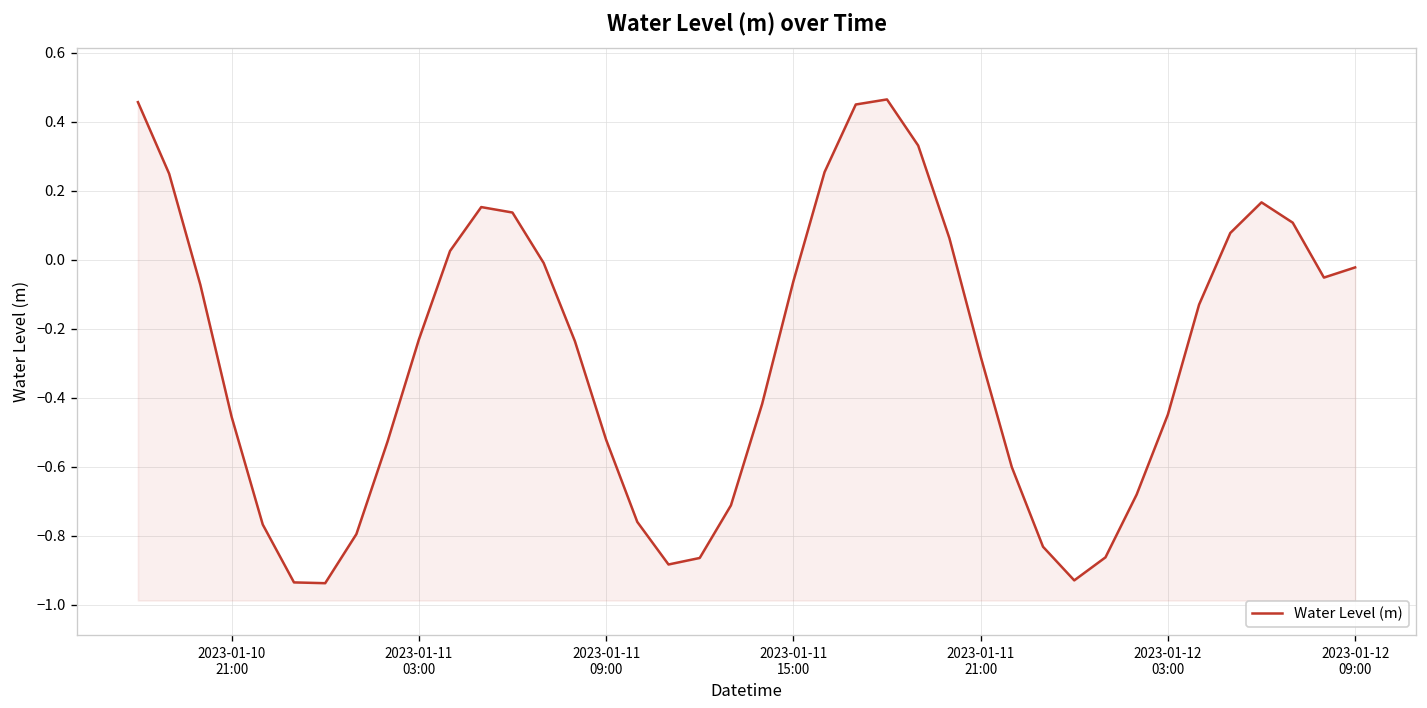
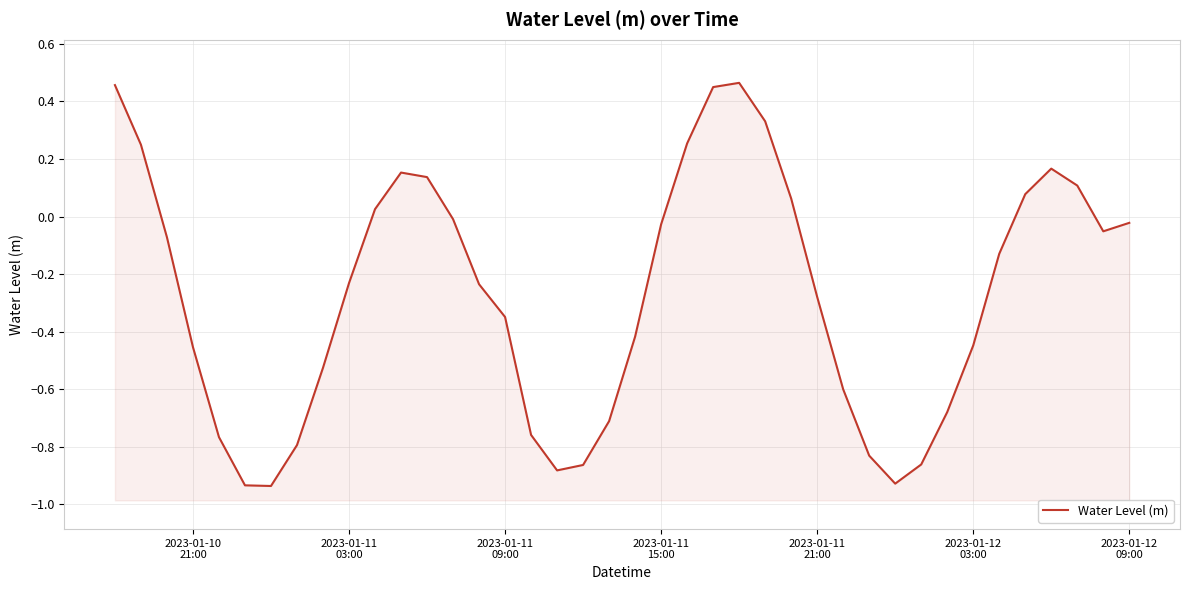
2023-01-11 09:00: -0.52 -> -0.35
2023-01-11 15:00: -0.06 -> -0.03
